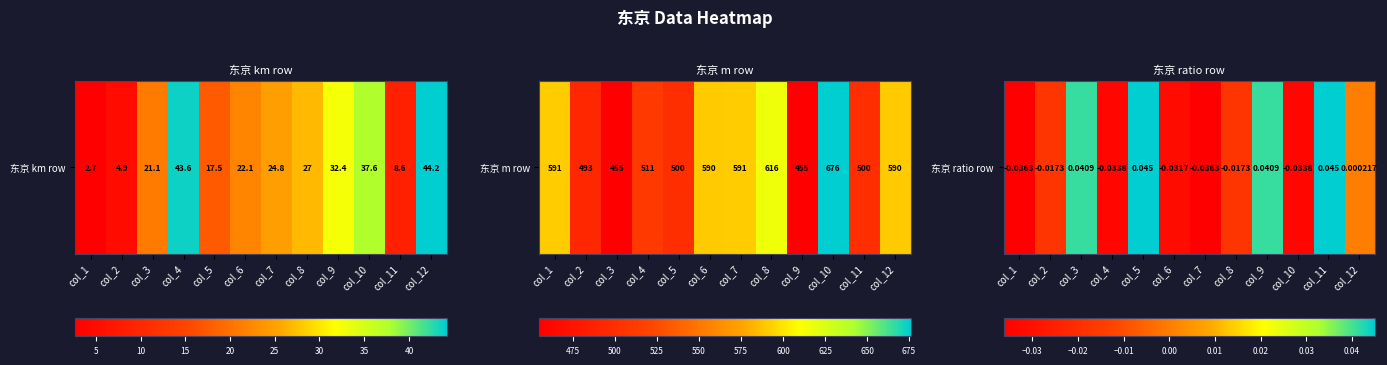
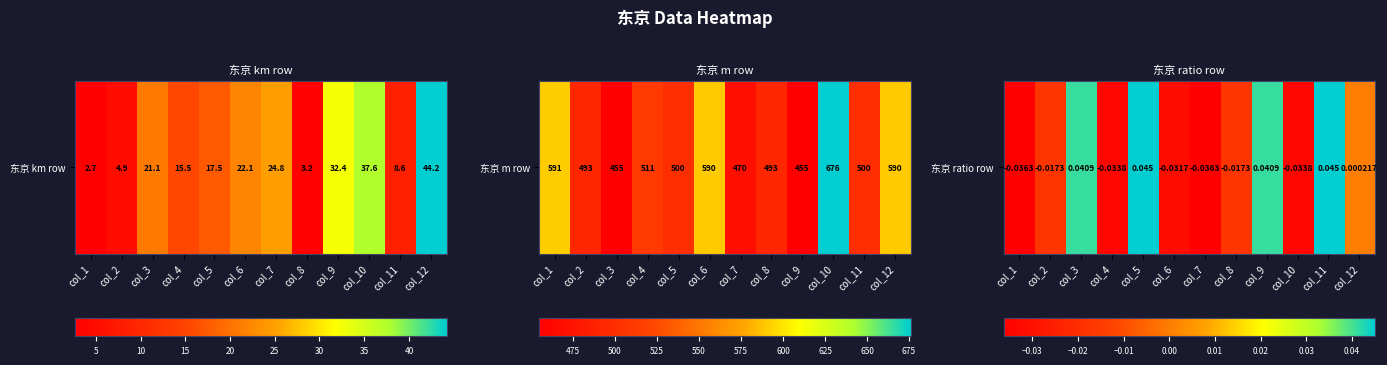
东京 km row, 东京 km row, col_4: 43.6 -> 15.5
东京 km row, 东京 km row, col_8: 27 -> 3.2
东京 m row, 东京 m row, col_7: 591 -> 470
东京 m row, 东京 m row, col_8: 616 -> 493
